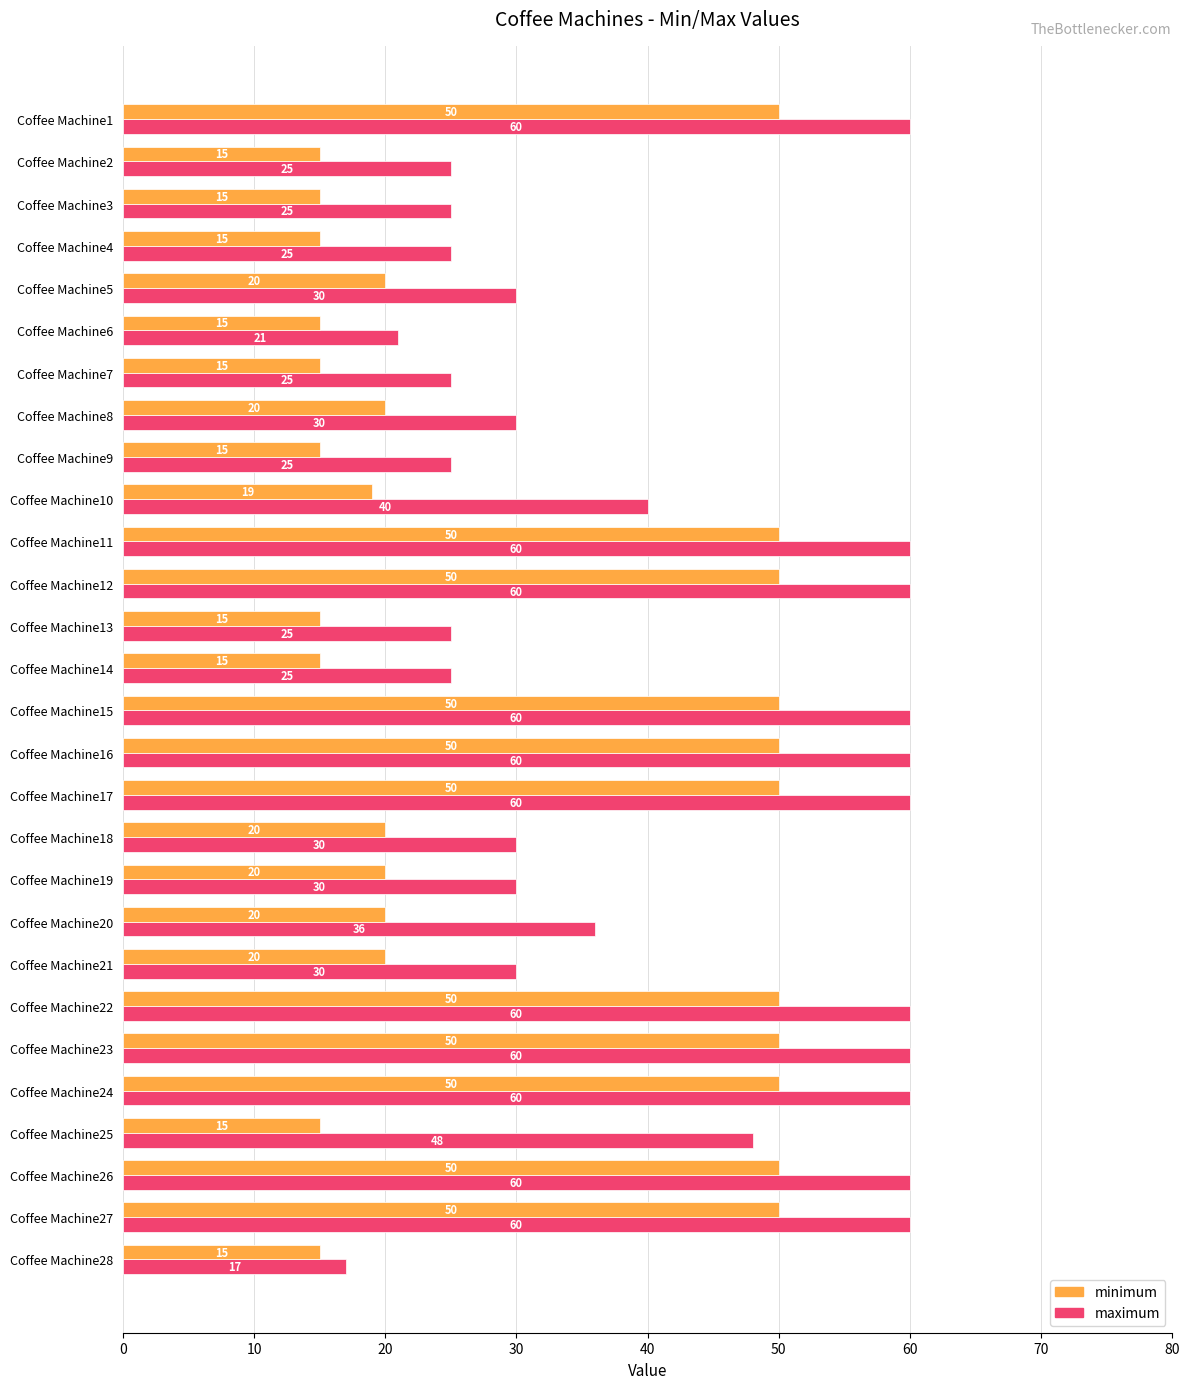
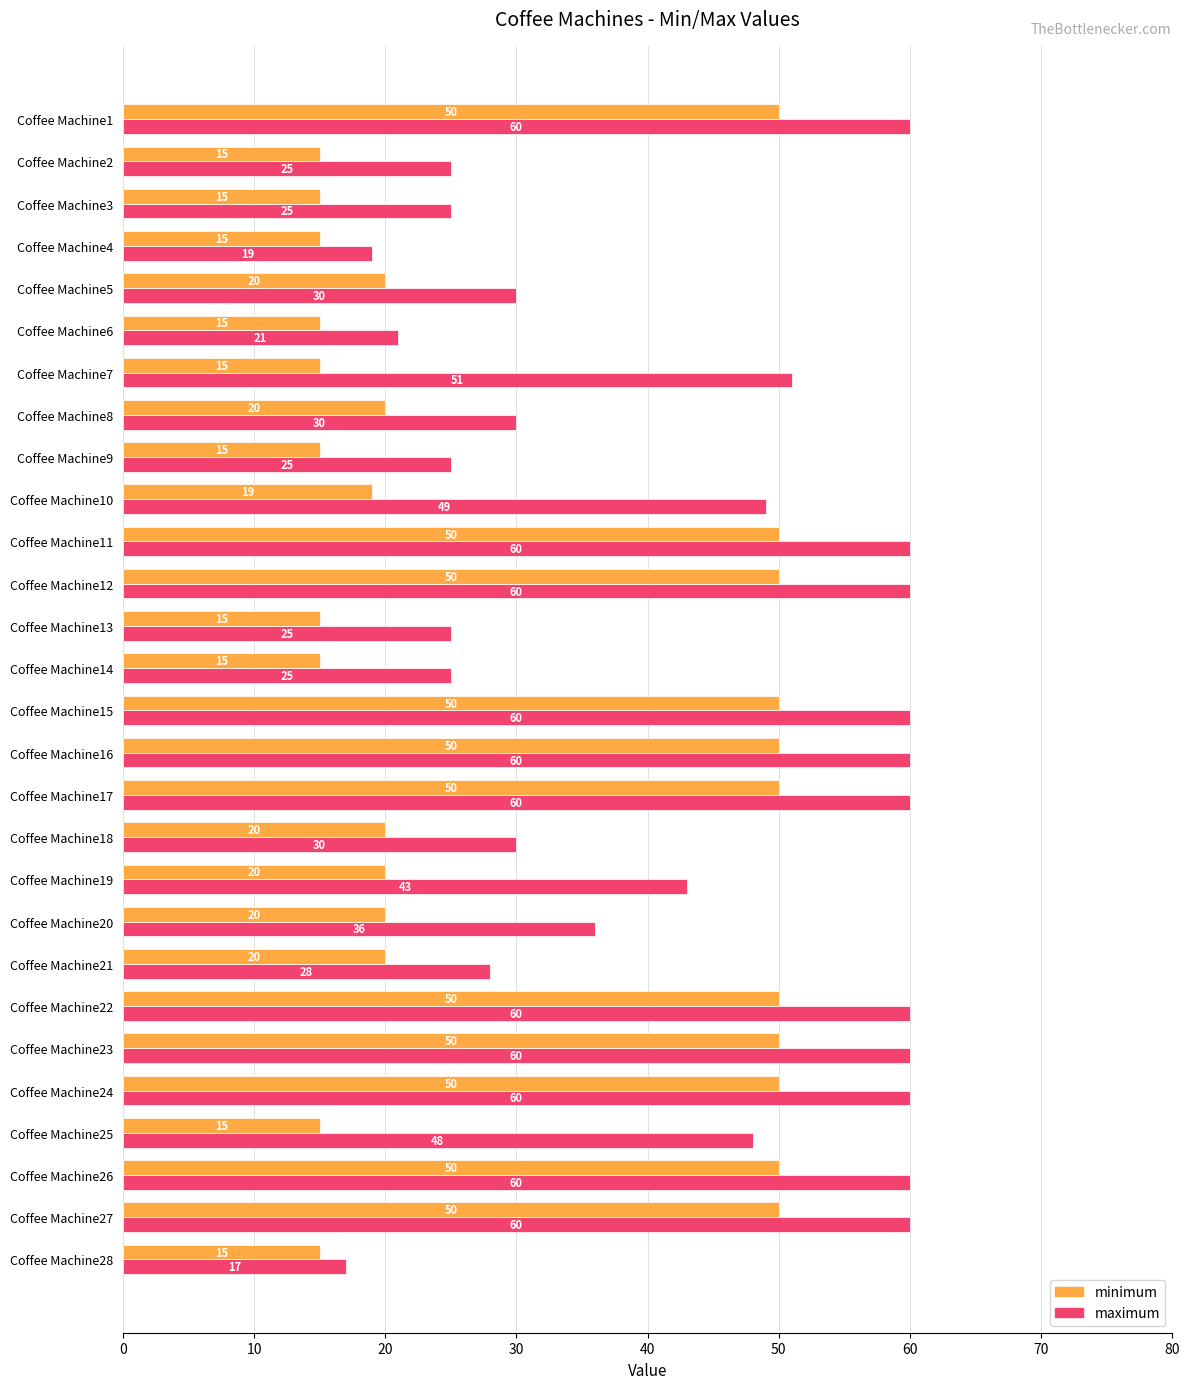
maximum, Coffee Machine4: 25 -> 19
maximum, Coffee Machine7: 25 -> 51
maximum, Coffee Machine10: 40 -> 49
maximum, Coffee Machine19: 30 -> 43
maximum, Coffee Machine21: 30 -> 28
